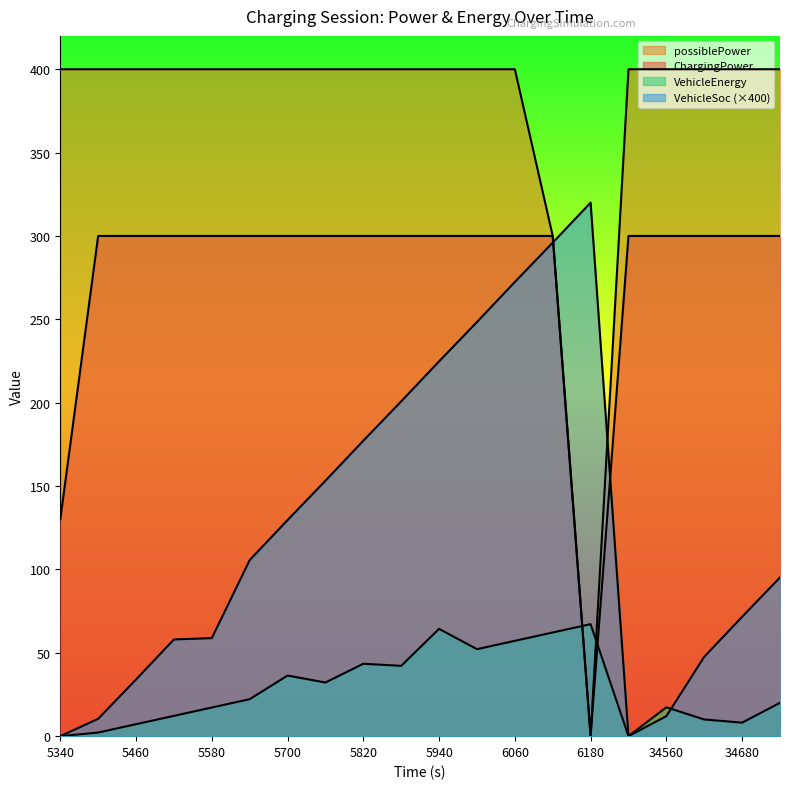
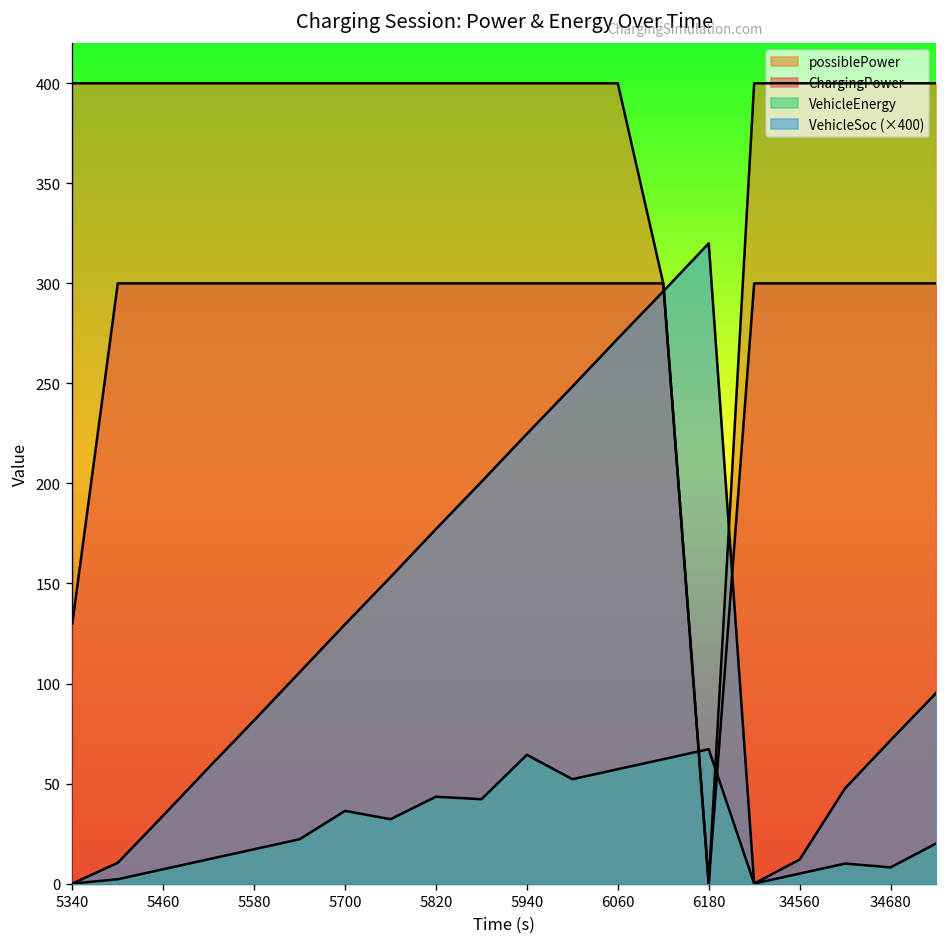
VehicleSoc (×400), 5580: 59 -> 82
VehicleEnergy, 34560: 17 -> 5
